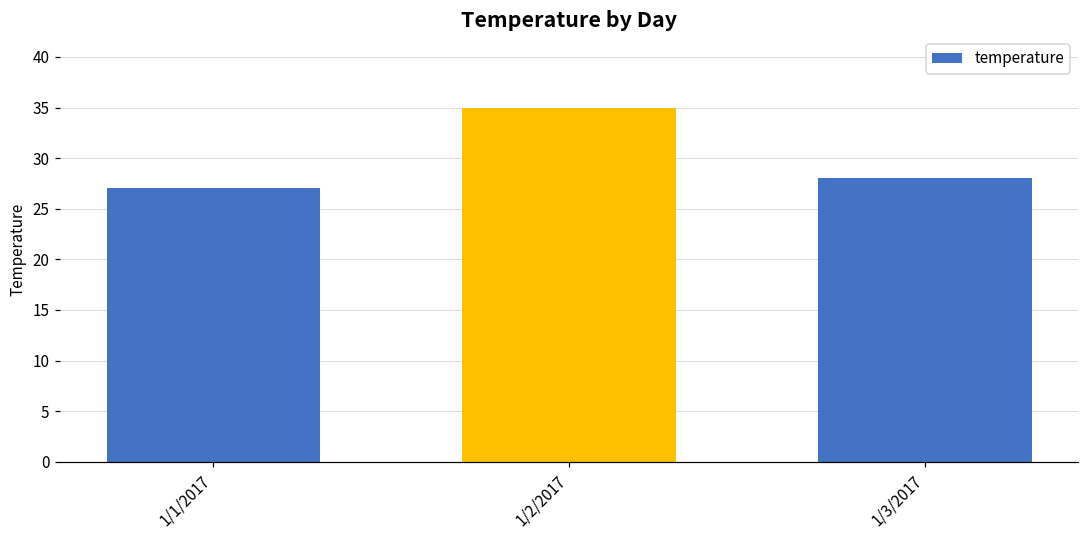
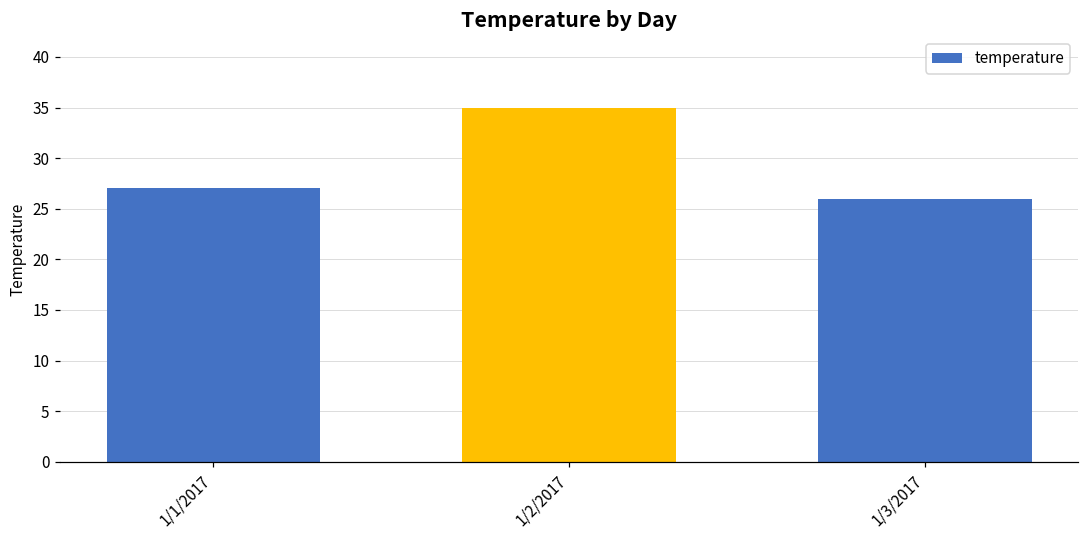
1/3/2017: 28 -> 26
